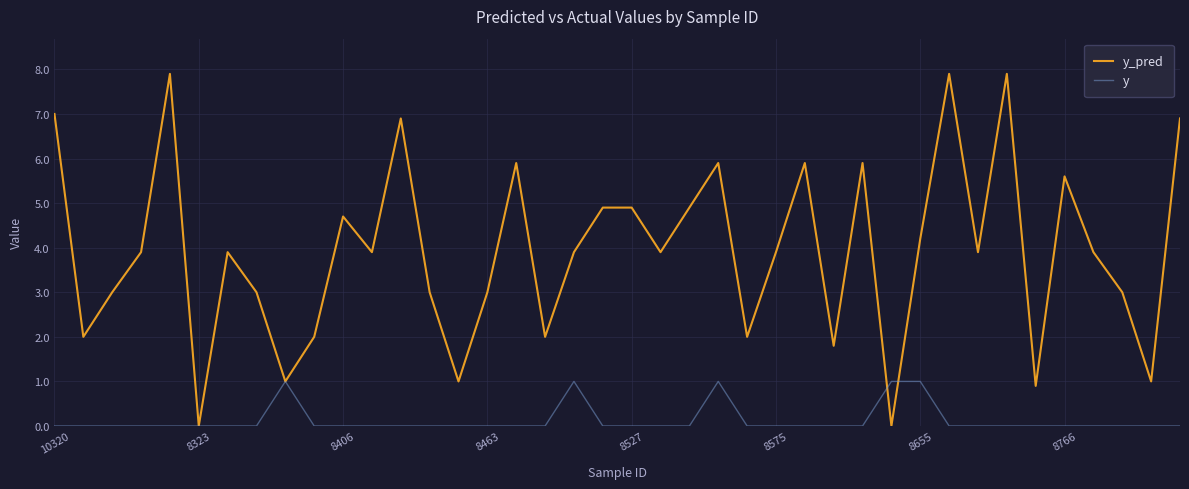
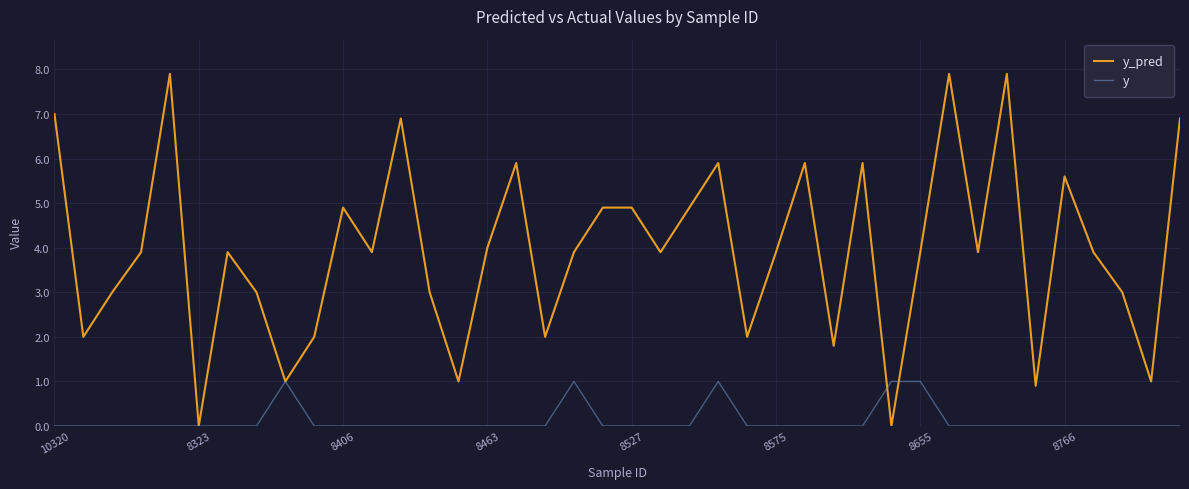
y_pred, 8406: 4.7 -> 4.9
y_pred, 8463: 3 -> 4
y_pred, 8655: 4.2 -> 3.9
